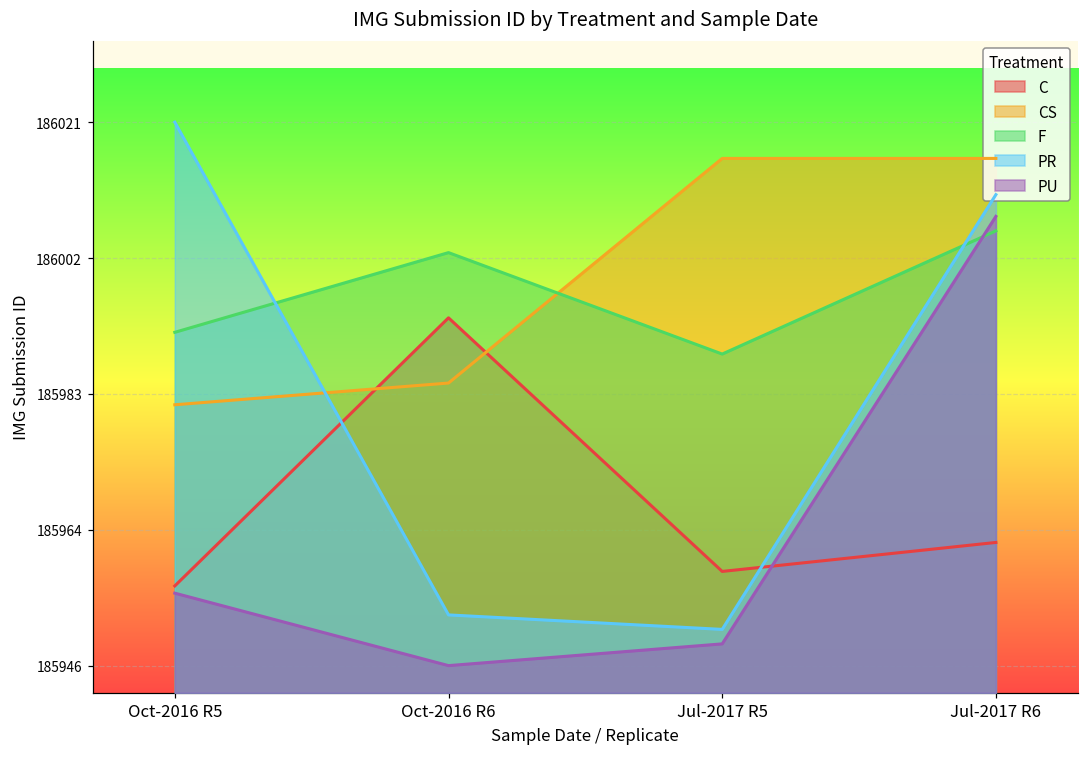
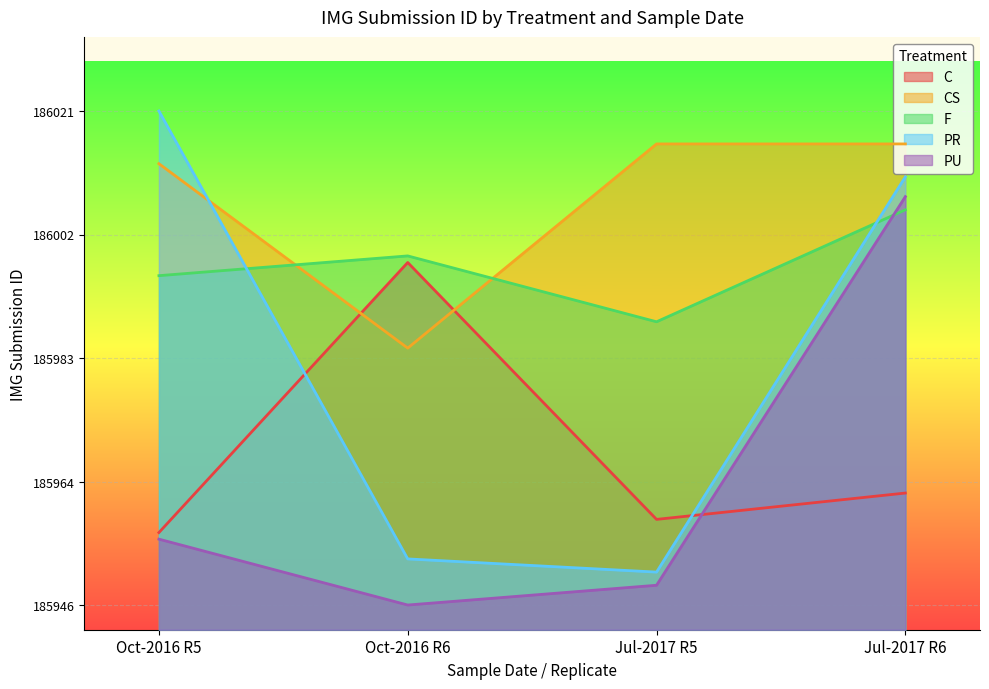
CS, Oct-2016 R5: 185982 -> 186013
F, Oct-2016 R5: 185992 -> 185996
C, Oct-2016 R6: 185994 -> 185998
F, Oct-2016 R6: 186003 -> 185999
